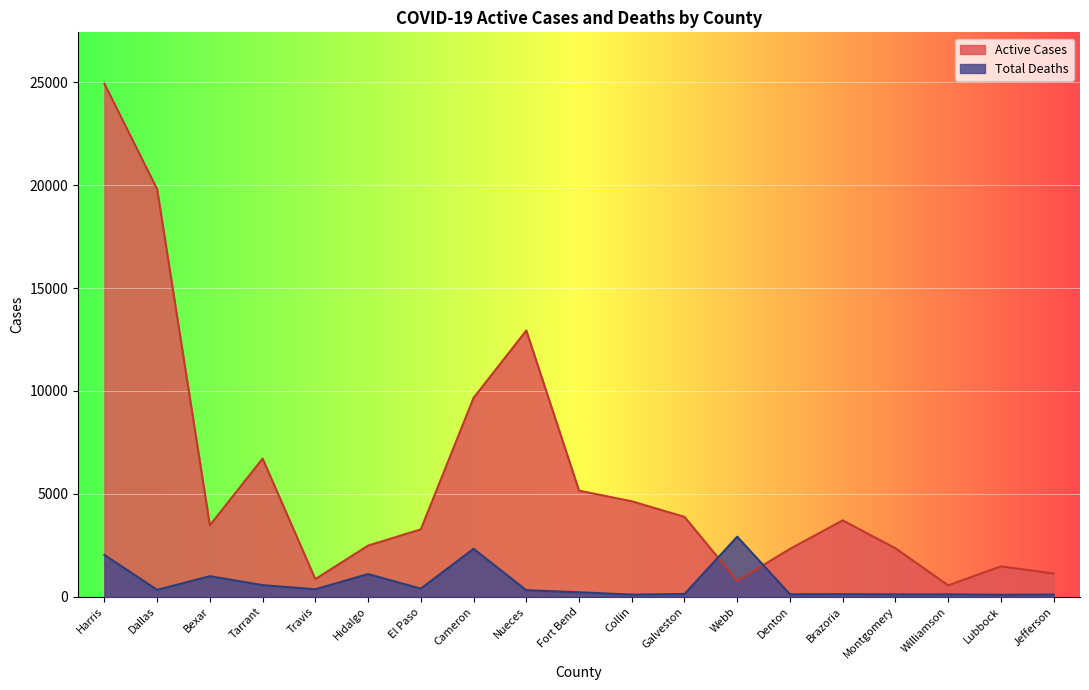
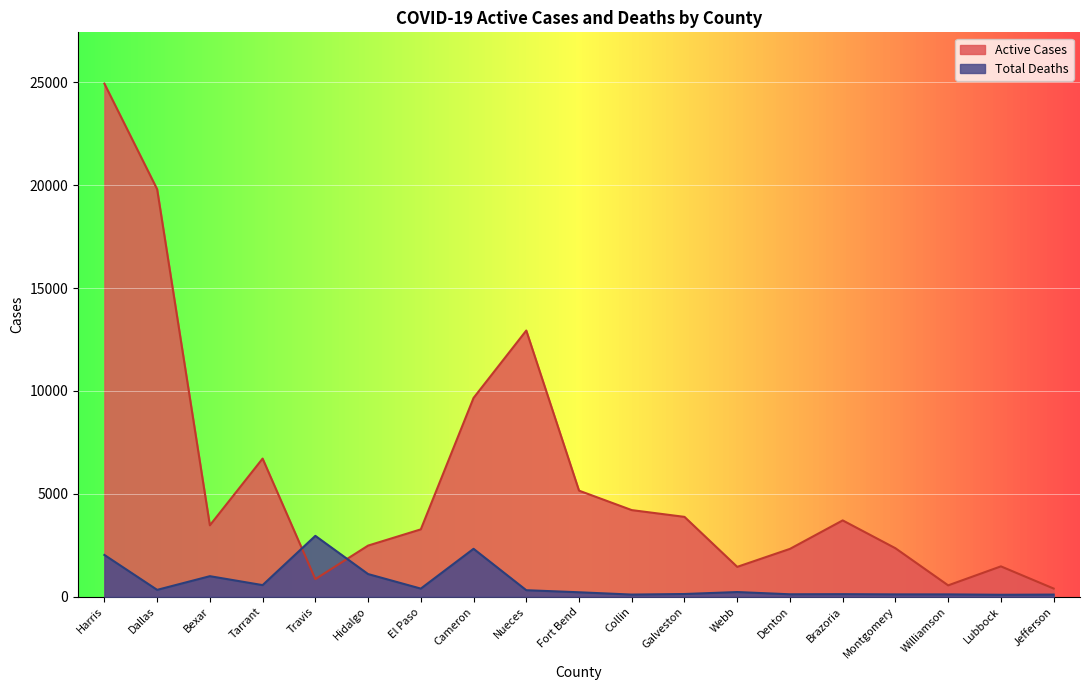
Total Deaths, Travis: 400 -> 3000
Active Cases, Collin: 4600 -> 4200
Active Cases, Webb: 800 -> 1500
Total Deaths, Webb: 2900 -> 200
Active Cases, Jefferson: 1100 -> 400
